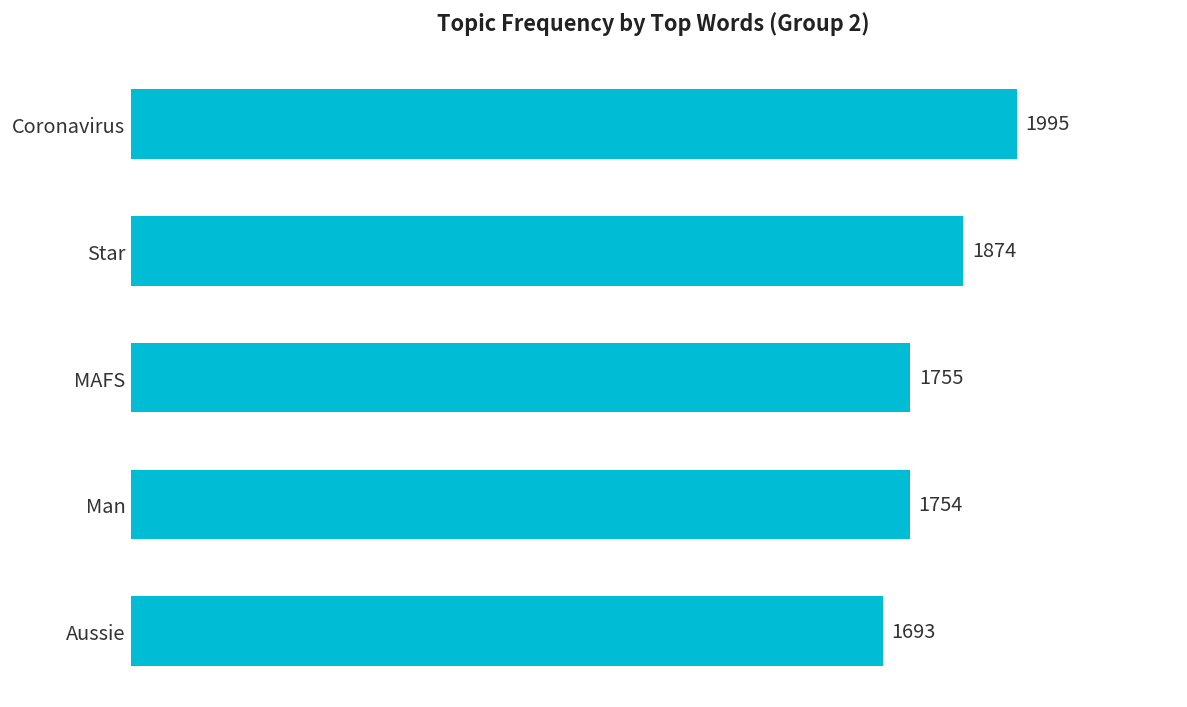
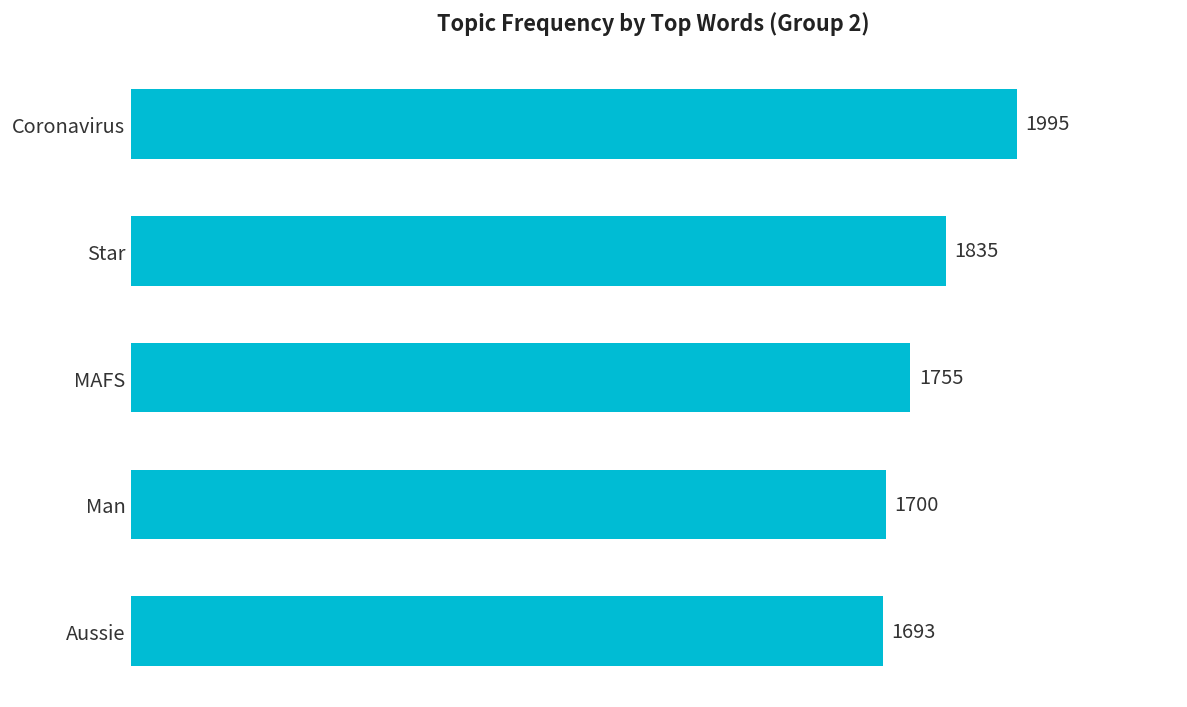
Star: 1874 -> 1835
Man: 1754 -> 1700
